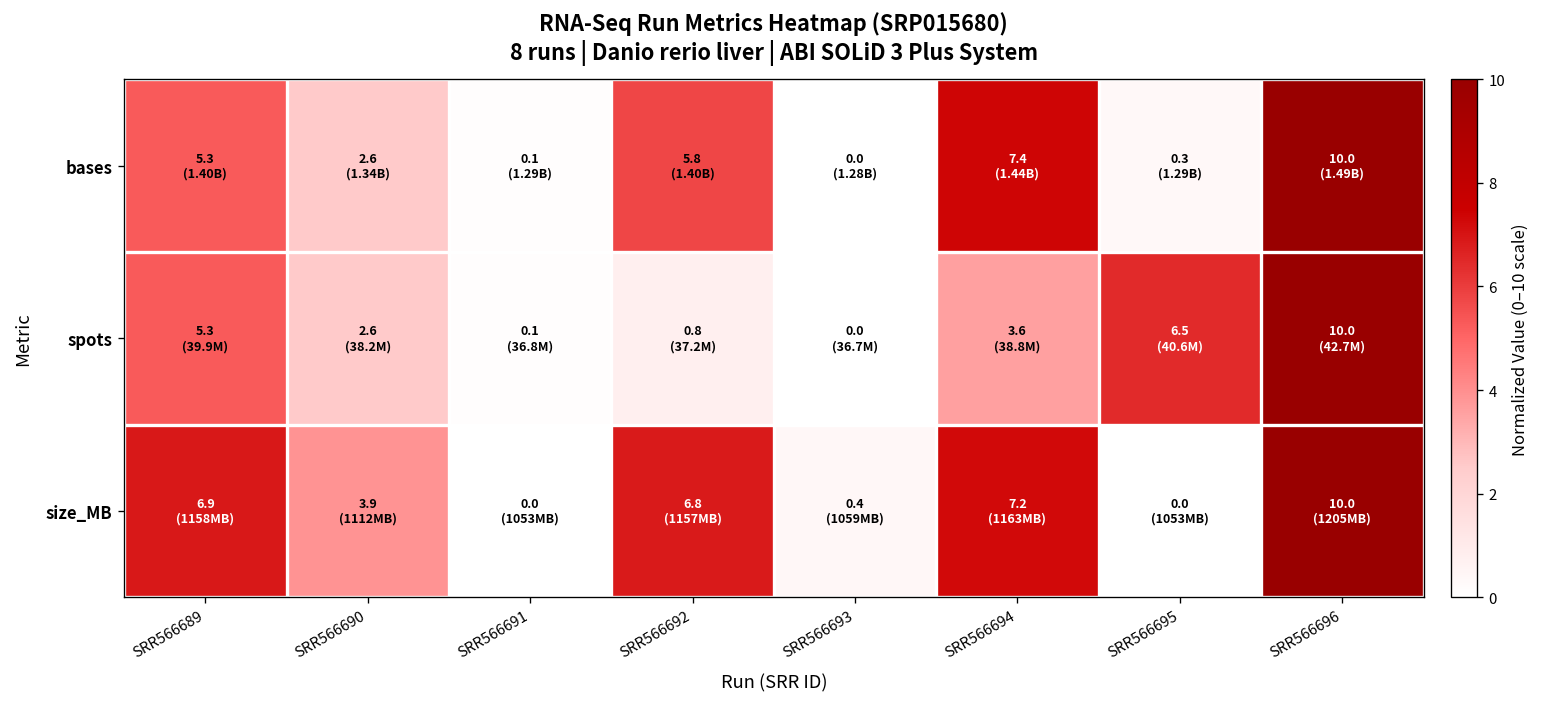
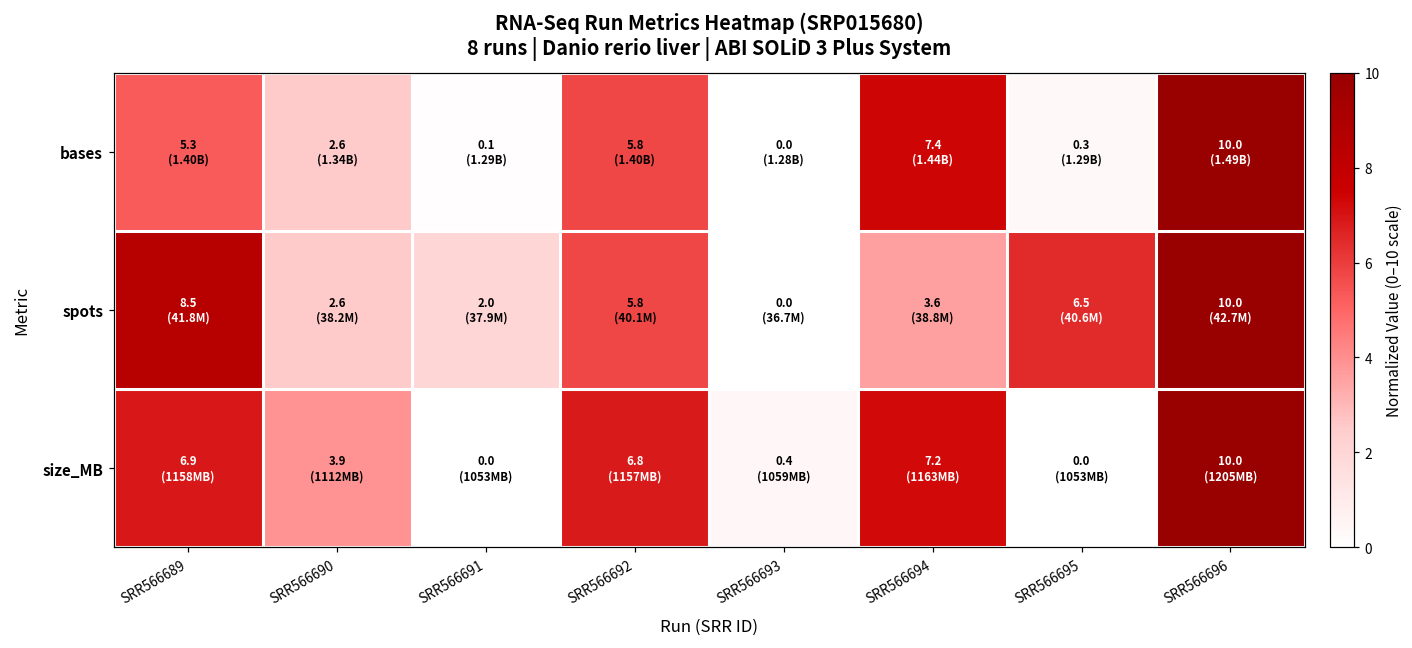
spots, SRR566689: 5.3 (39.9M) -> 8.5 (41.8M)
spots, SRR566691: 0.1 (36.8M) -> 2.0 (37.9M)
spots, SRR566692: 0.8 (37.2M) -> 5.8 (40.1M)
